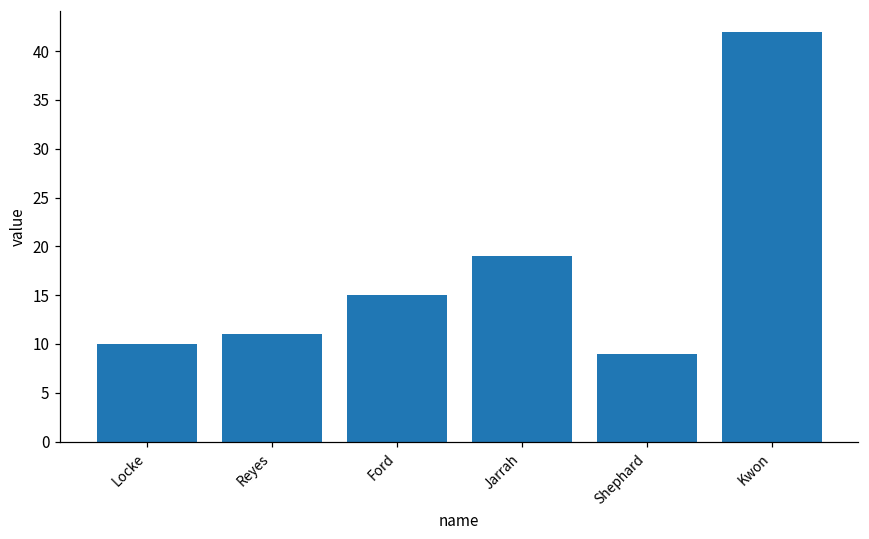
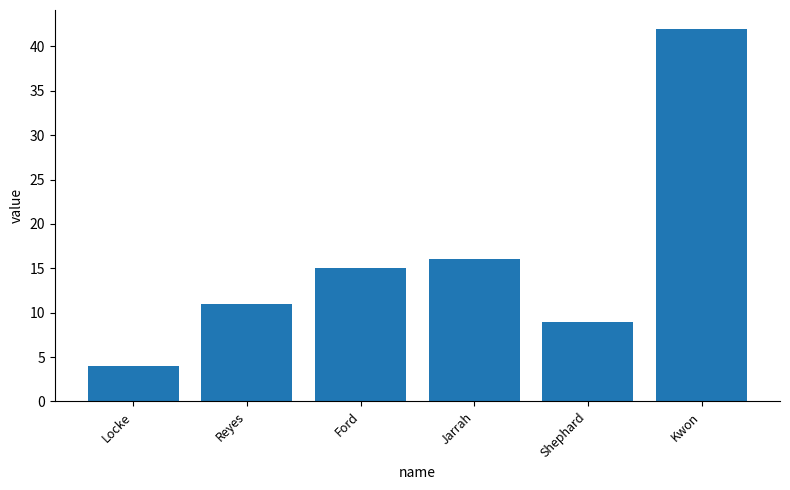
Locke: 10 -> 4
Jarrah: 19 -> 16
